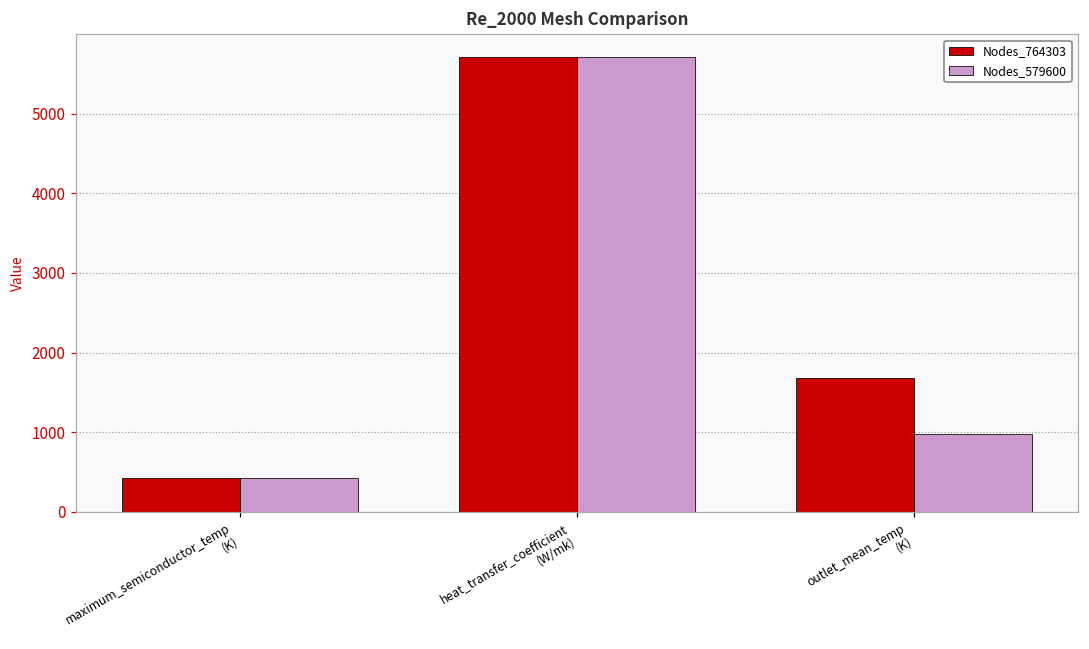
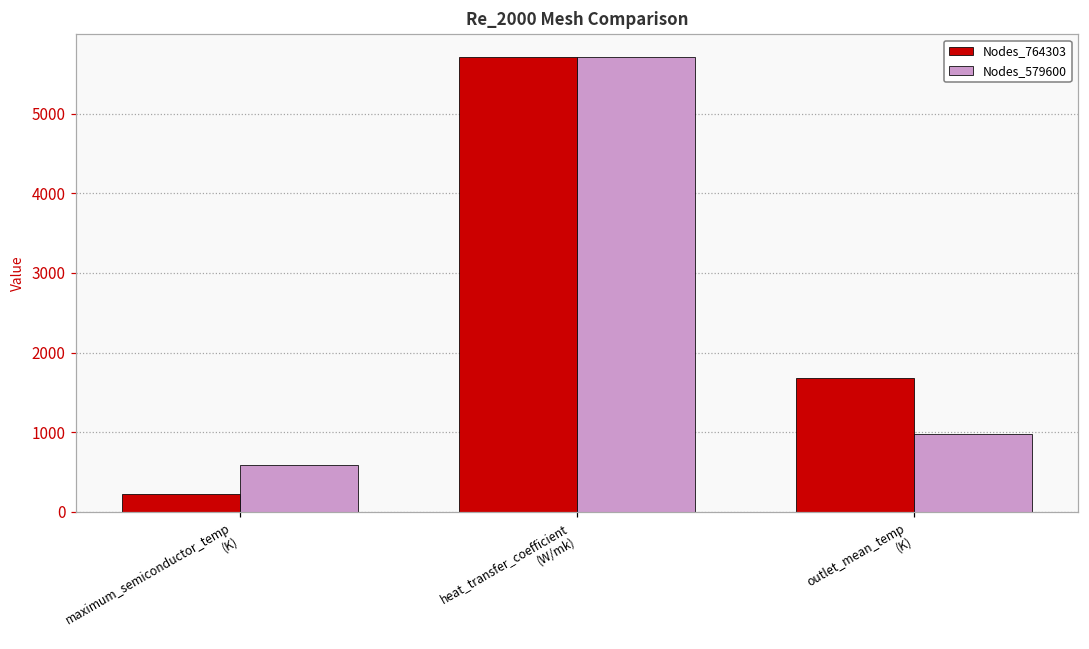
Nodes_764303, maximum_semiconductor_temp (K): 400 -> 200
Nodes_579600, maximum_semiconductor_temp (K): 400 -> 600
